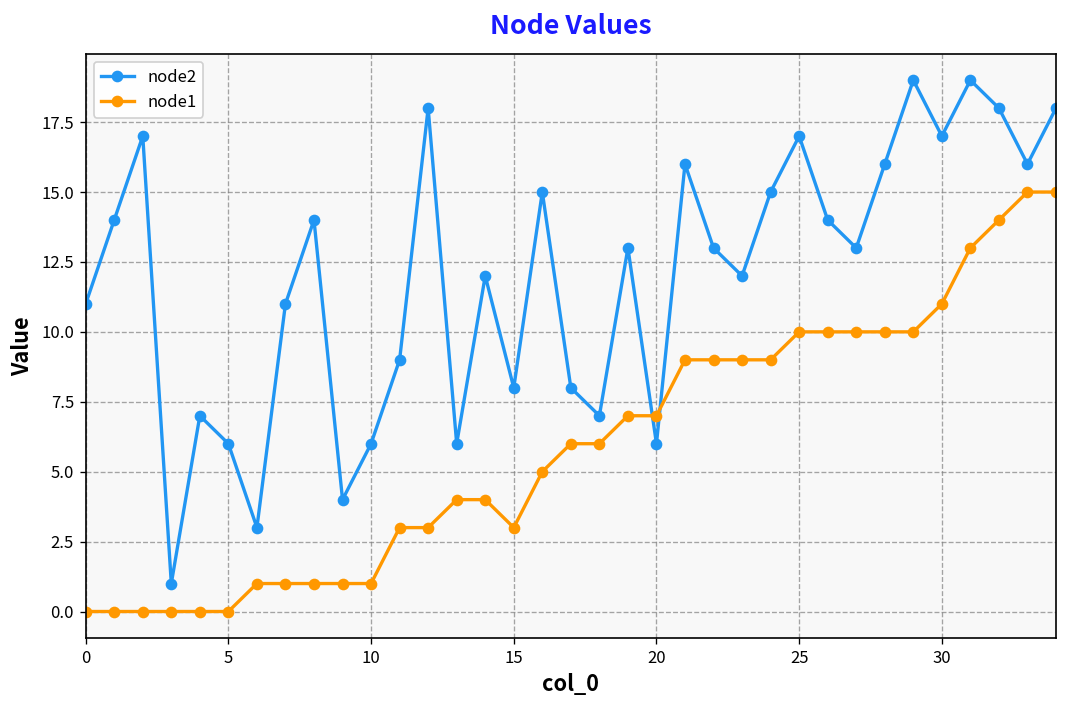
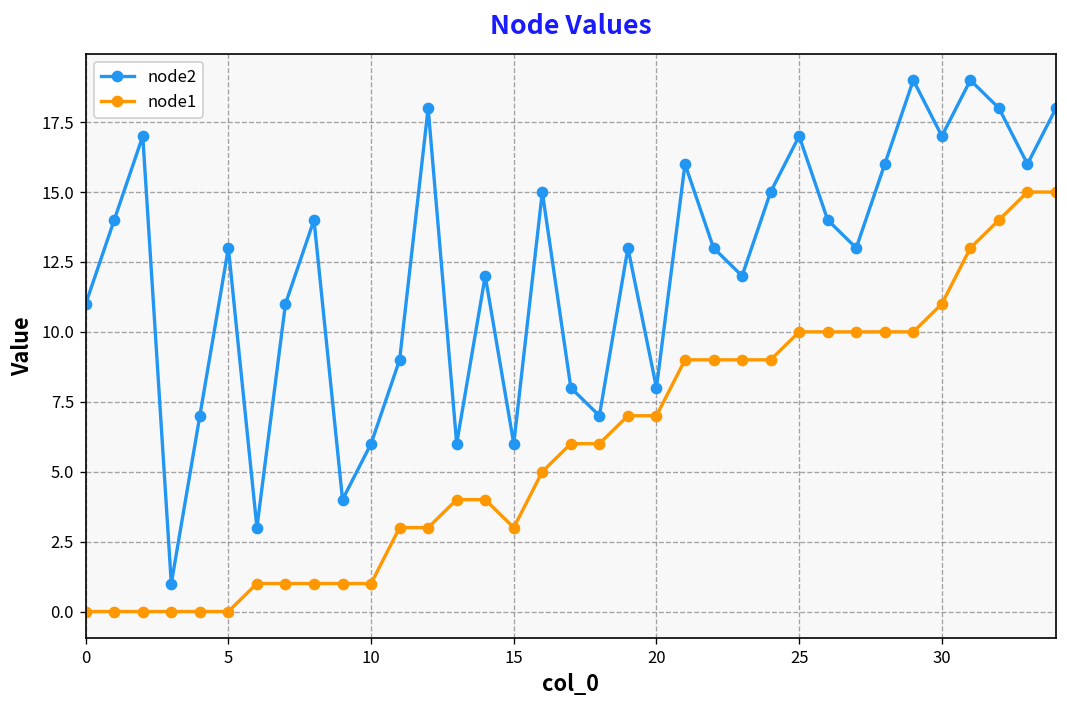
node2, 5: 6 -> 13
node2, 15: 8 -> 6
node2, 20: 6 -> 8
